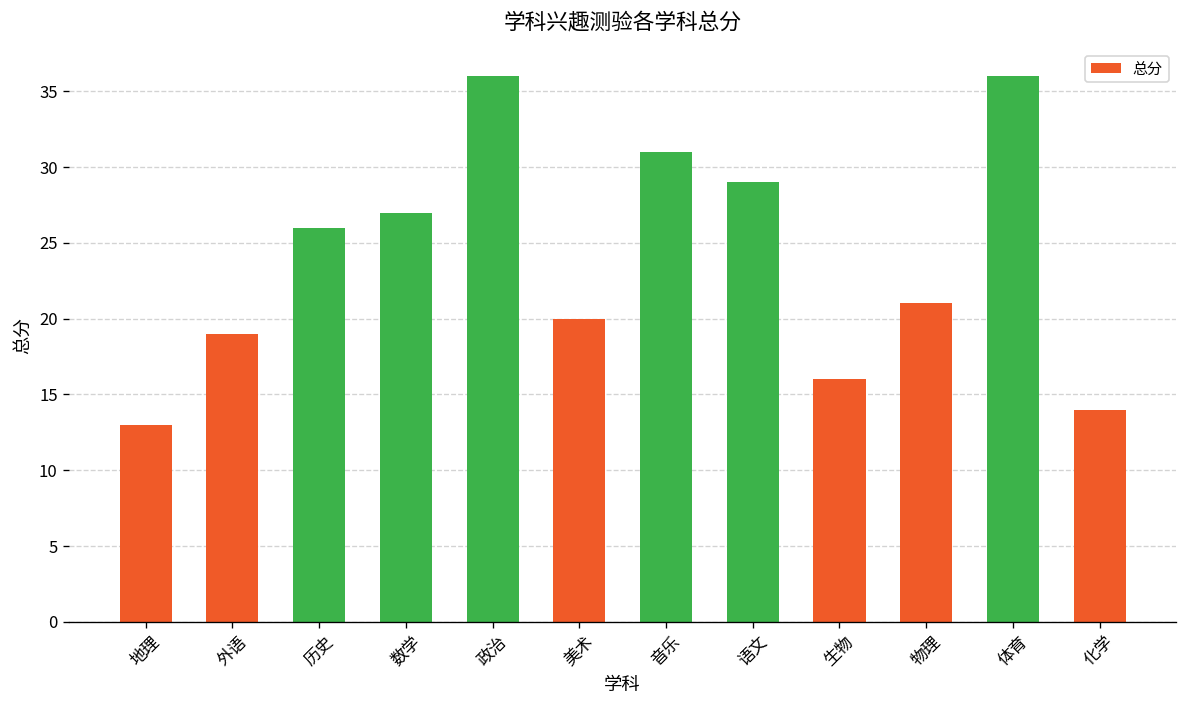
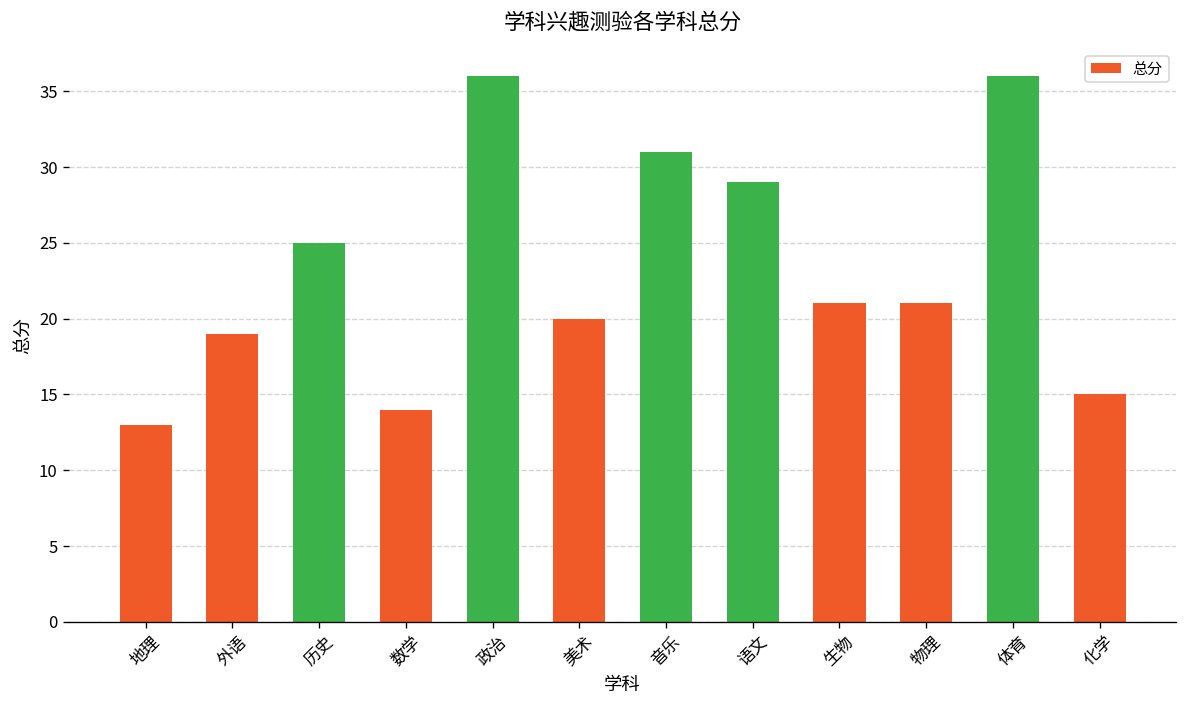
历史: 26 -> 25
数学: 27 -> 14
生物: 16 -> 21
化学: 14 -> 15
